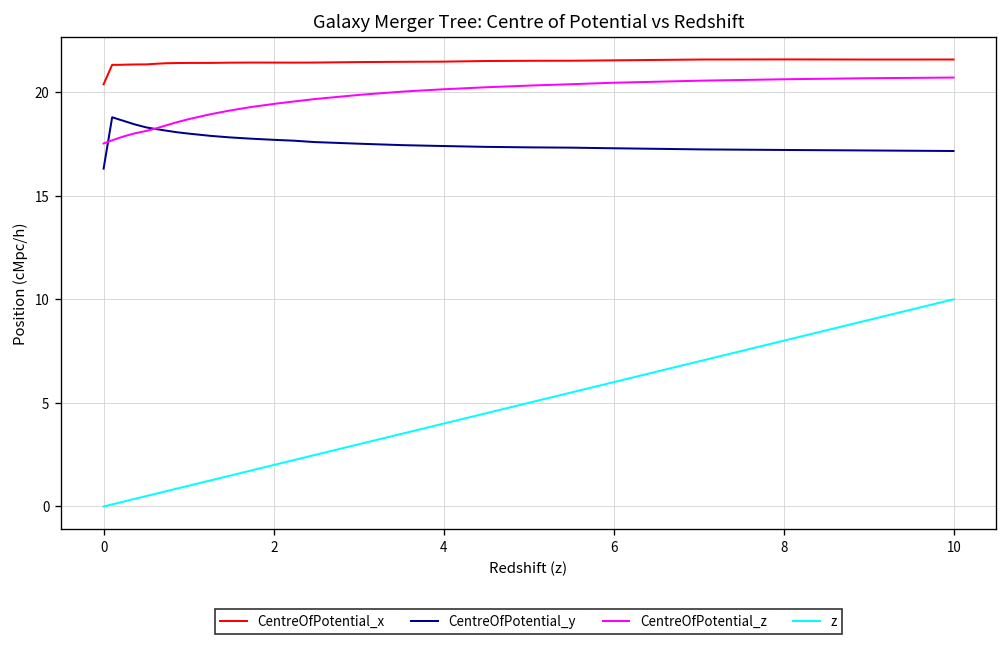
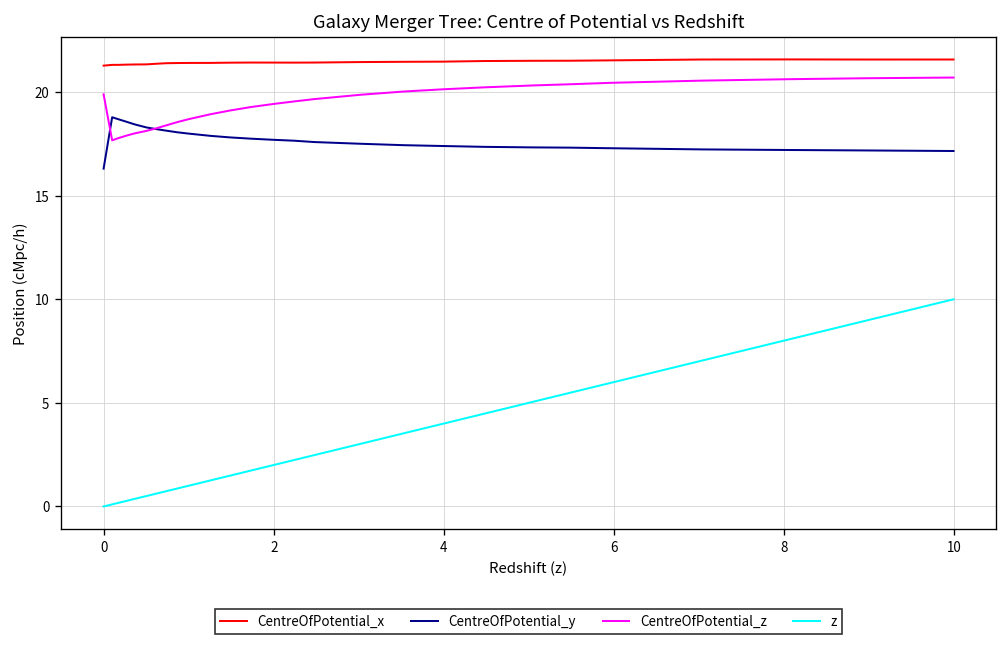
CentreOfPotential_x, 0: 20.4 -> 21.3
CentreOfPotential_z, 0: 17.5 -> 19.9
